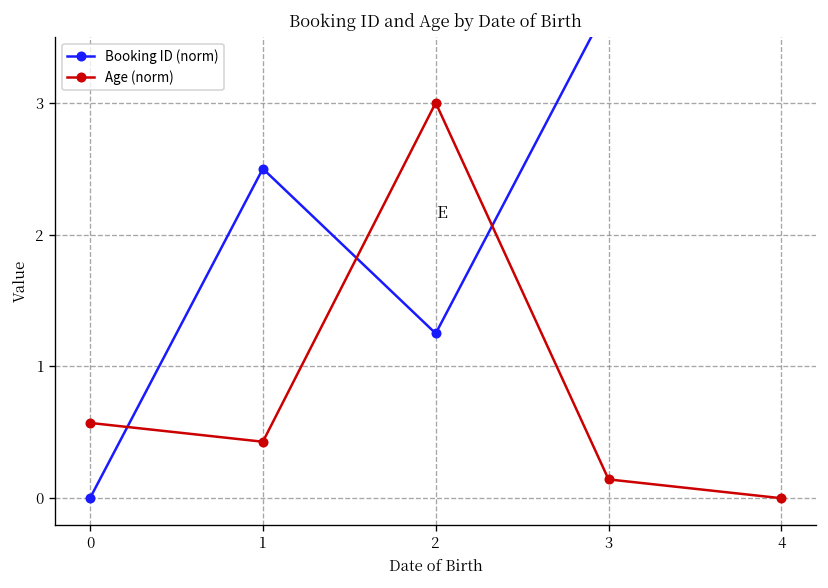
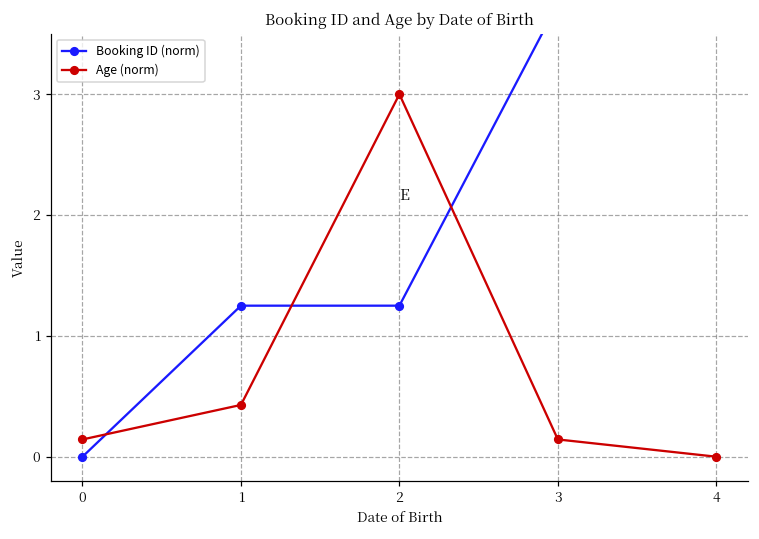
Age (norm), 0: 0.57 -> 0.14
Booking ID (norm), 1: 2.50 -> 1.25
